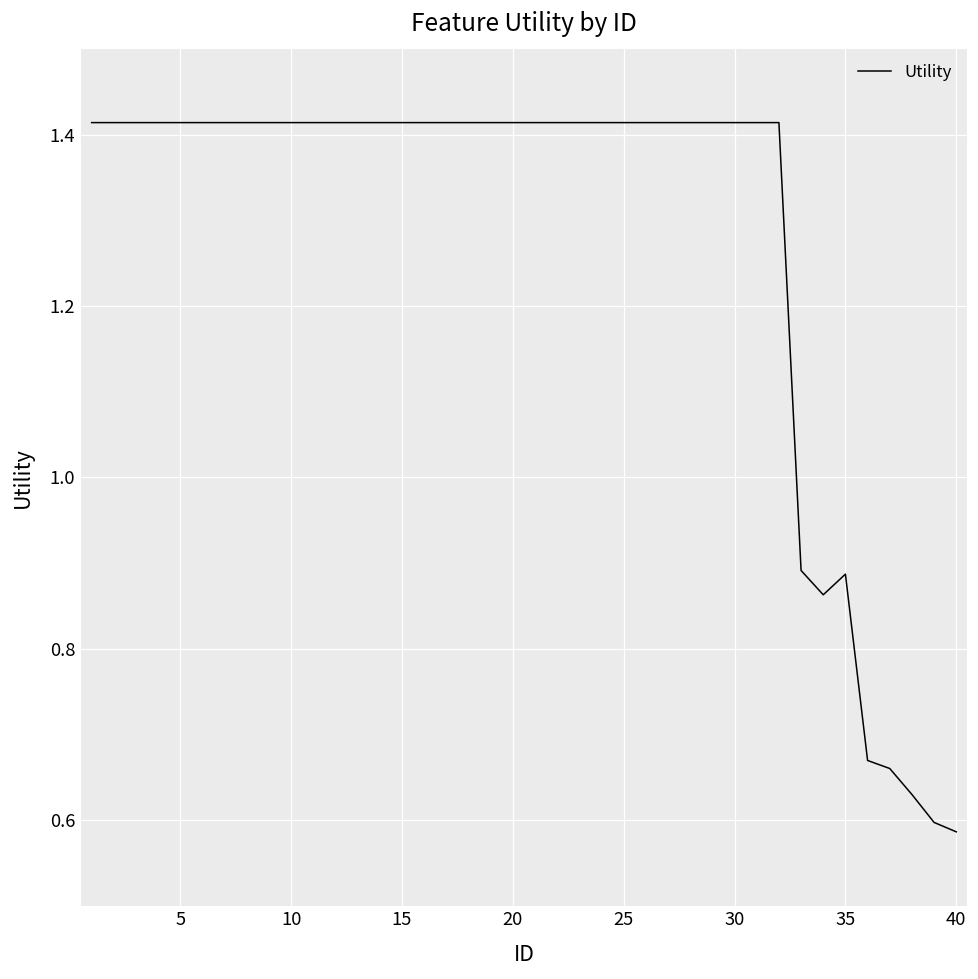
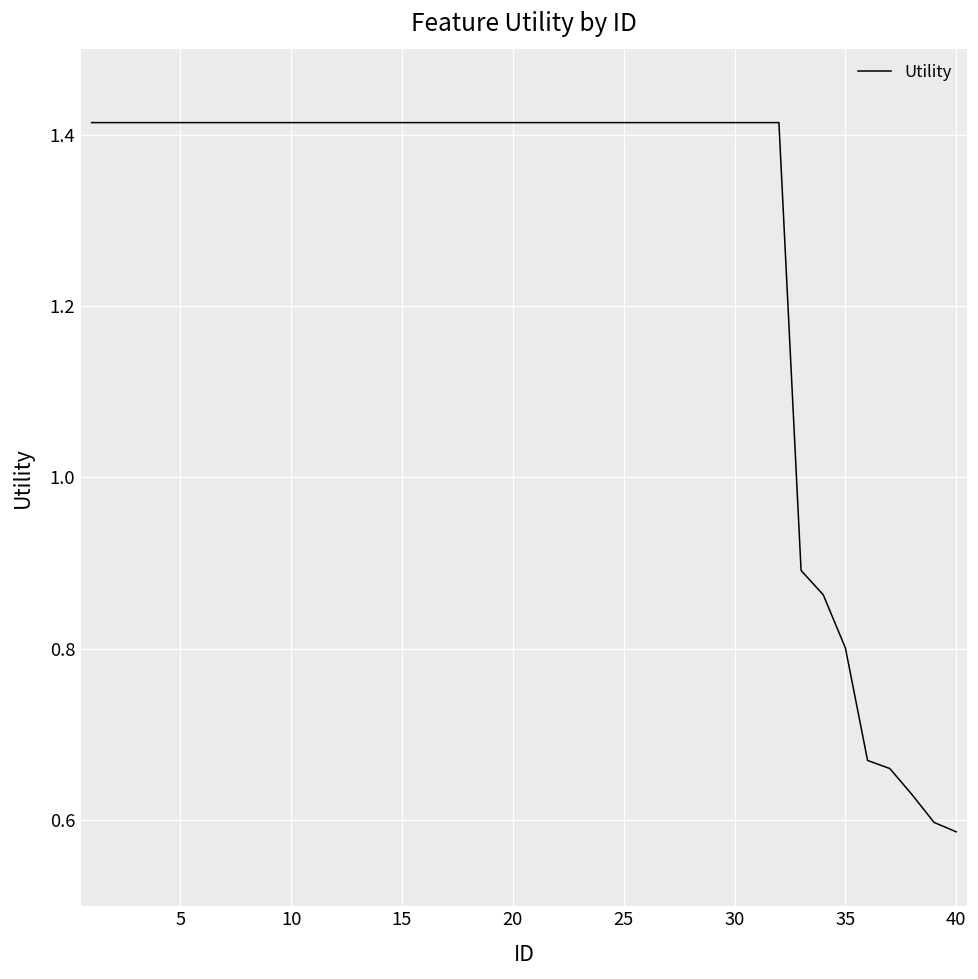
35: 0.89 -> 0.80
